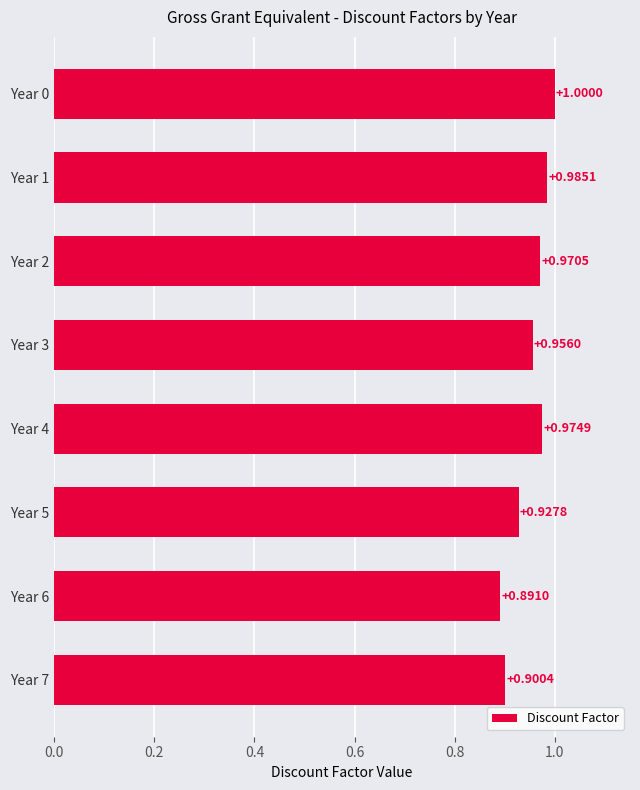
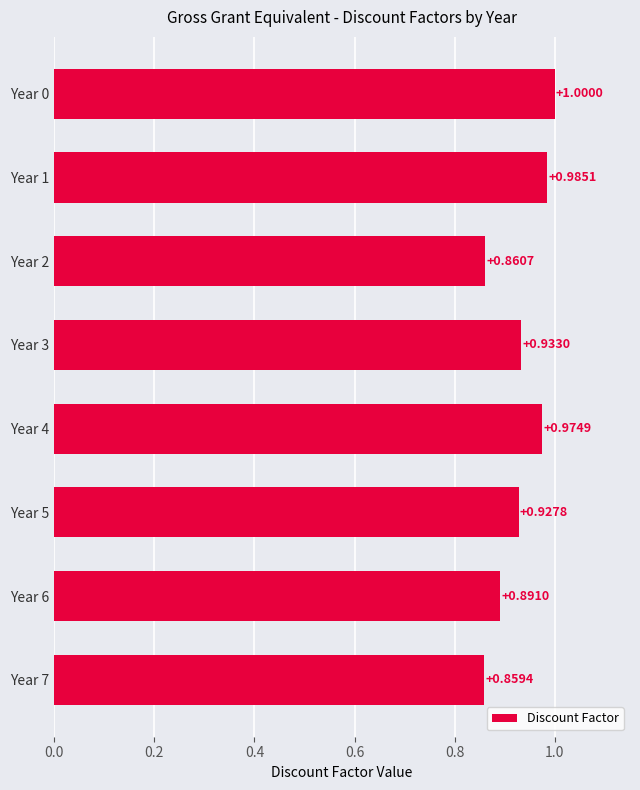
Year 2: +0.9705 -> +0.8607
Year 3: +0.9560 -> +0.9330
Year 7: +0.9004 -> +0.8594
